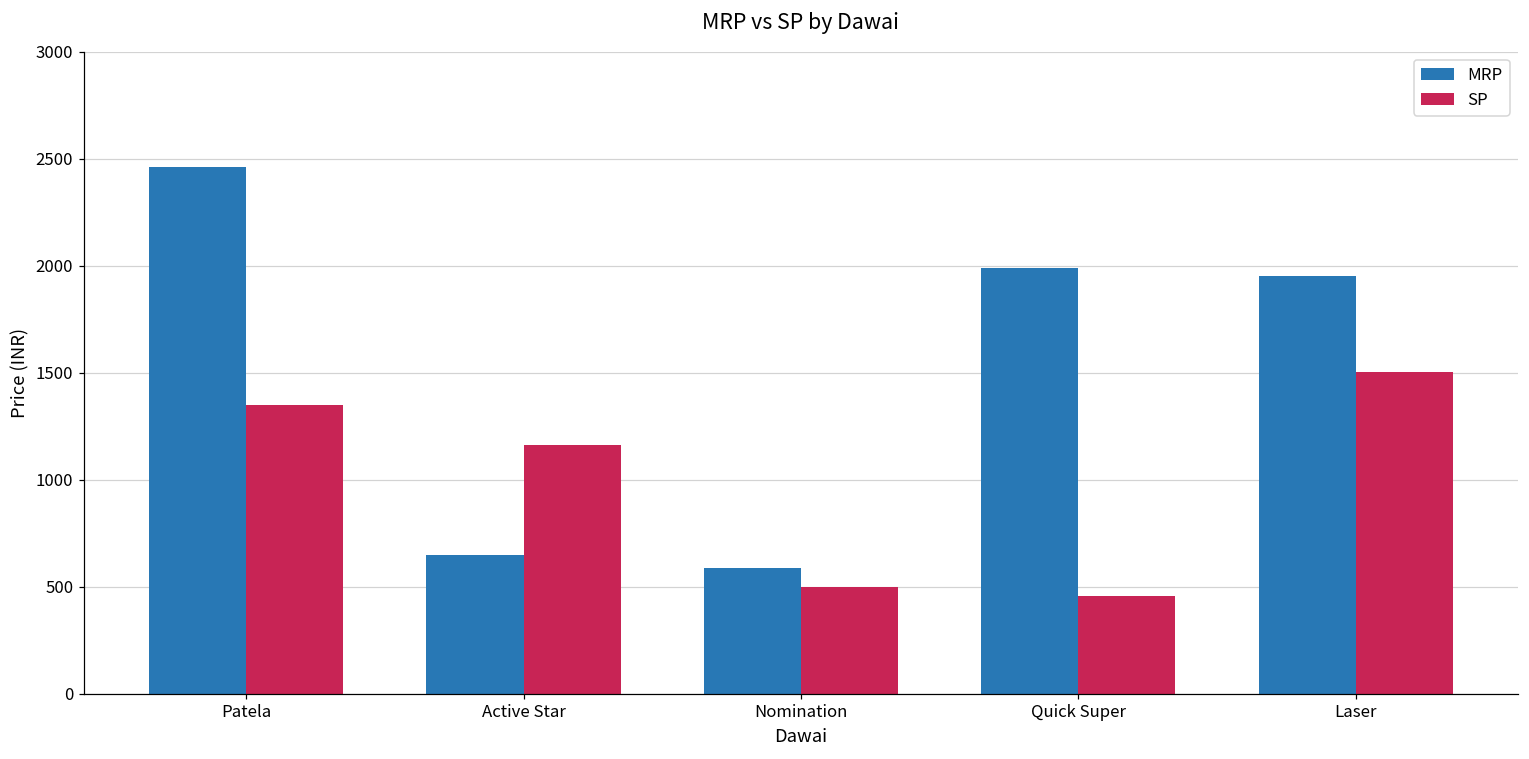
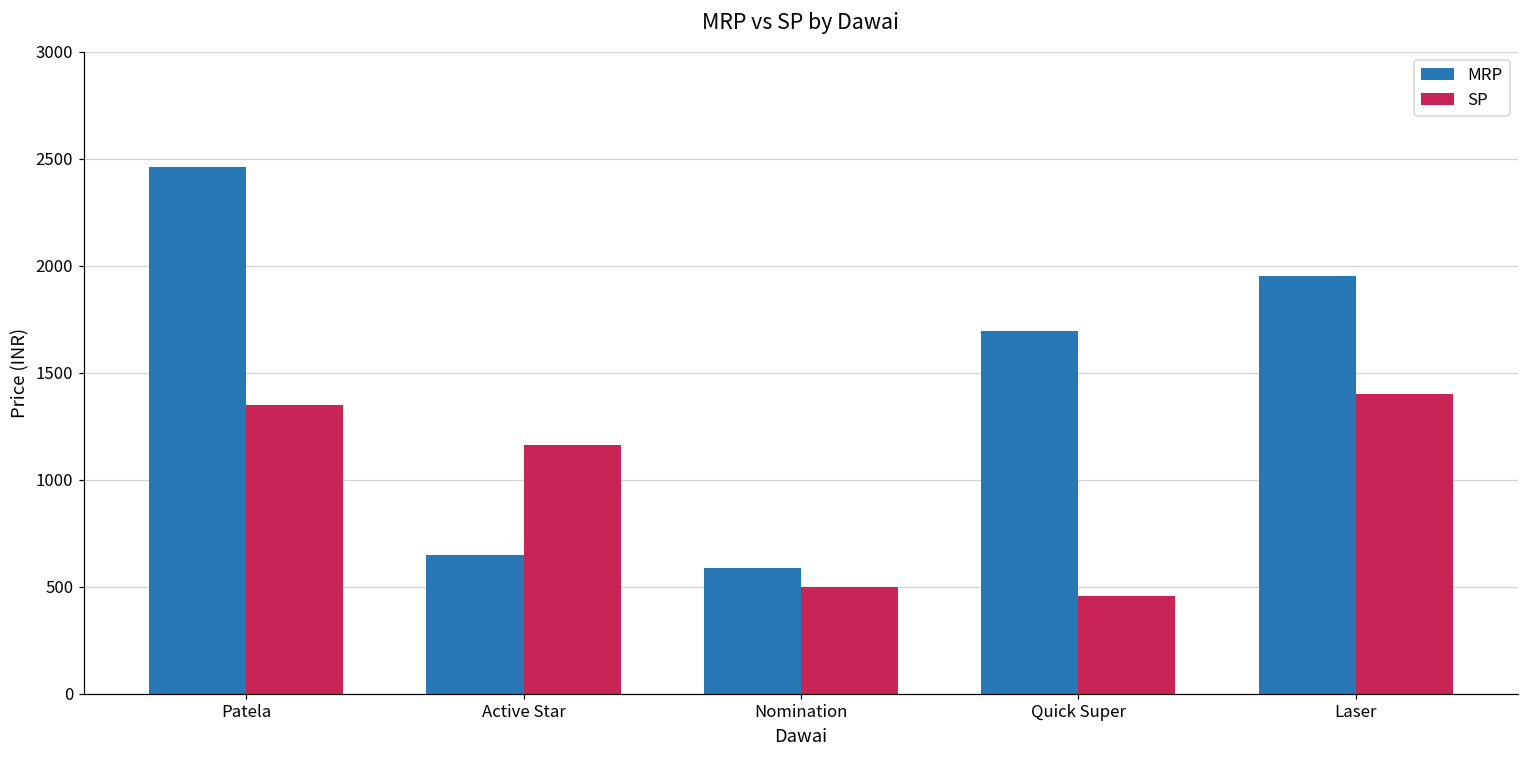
MRP, Quick Super: 1990 -> 1700
SP, Laser: 1500 -> 1400
